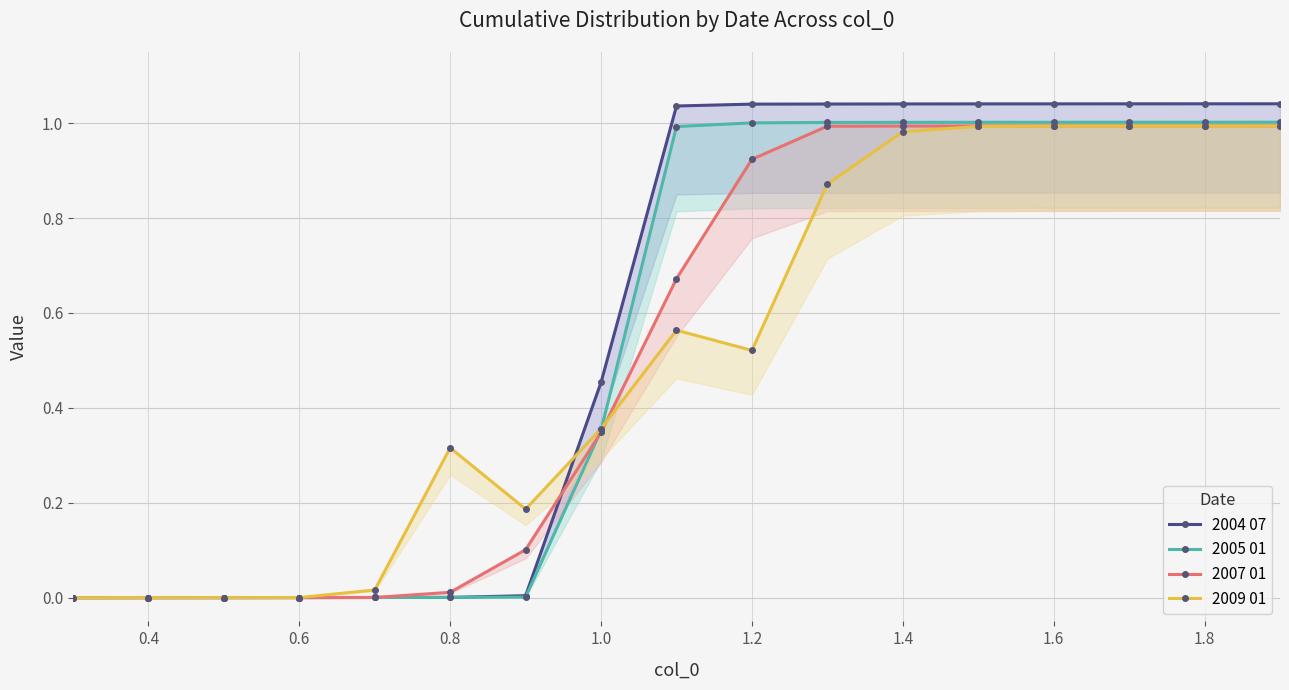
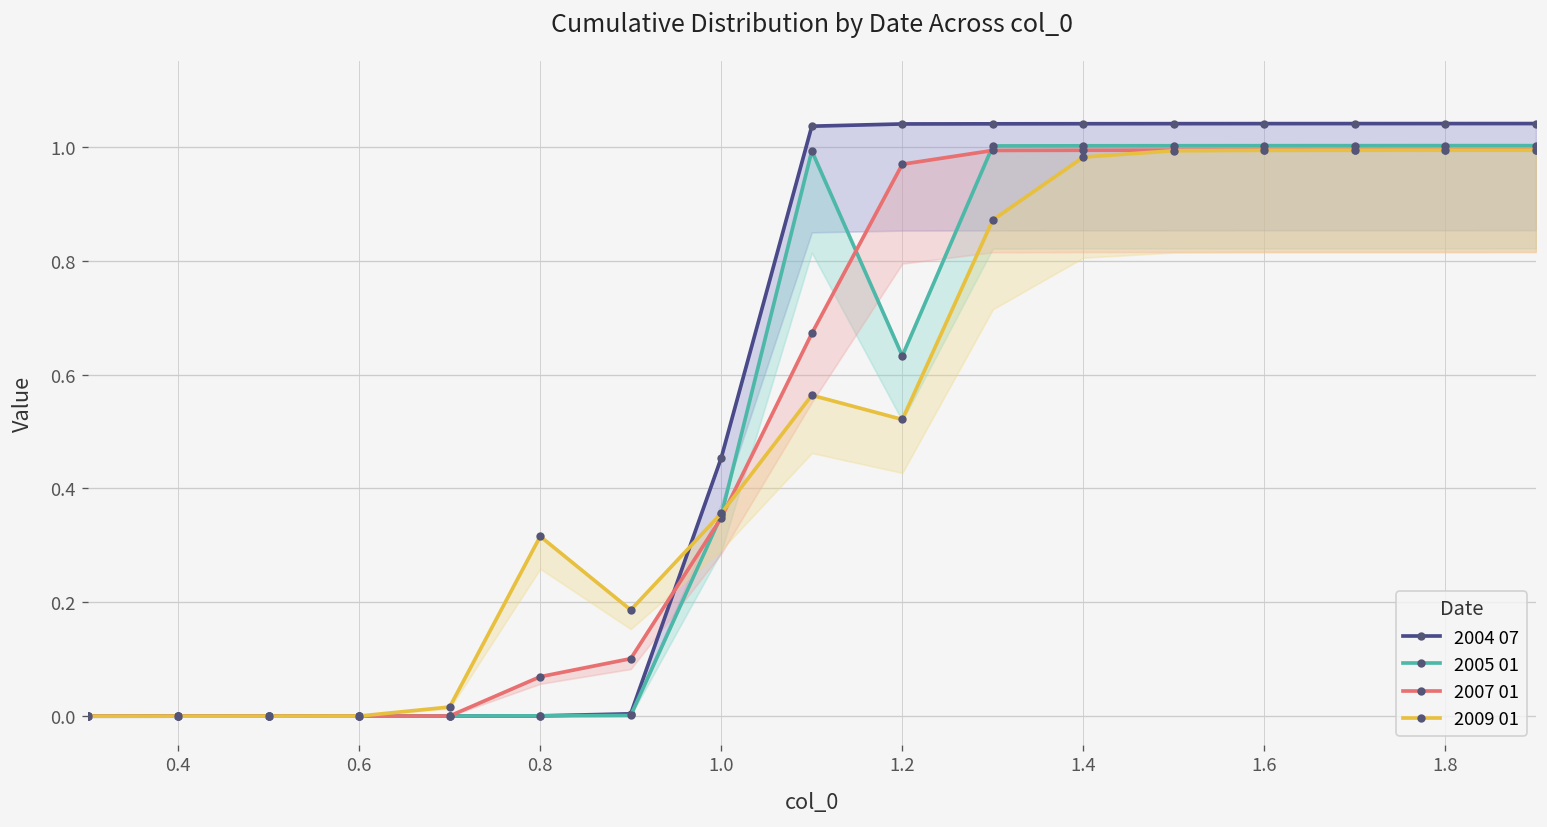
2007 01, 0.8: 0.01 -> 0.07
2005 01, 1.2: 1.00 -> 0.63
2007 01, 1.2: 0.92 -> 0.97
